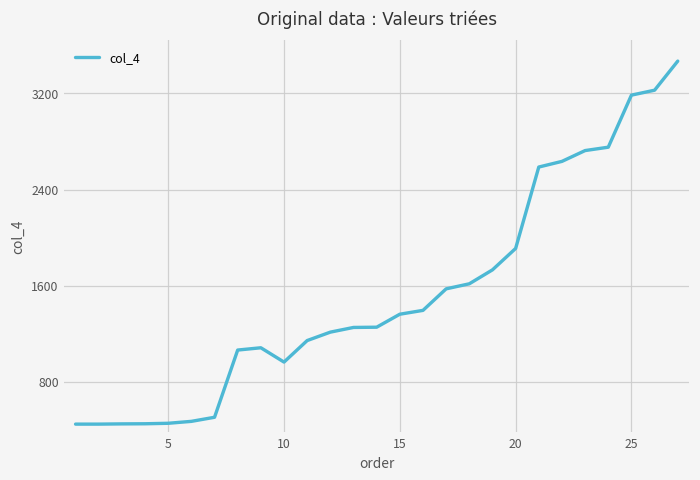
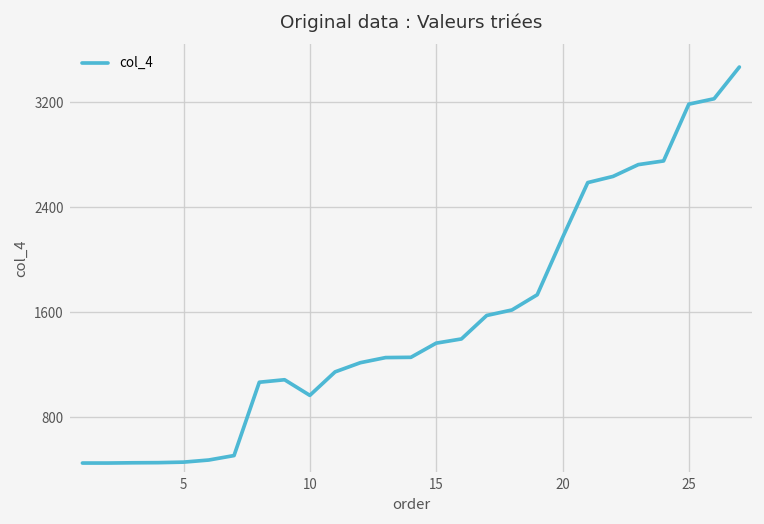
20: 1910 -> 2170
